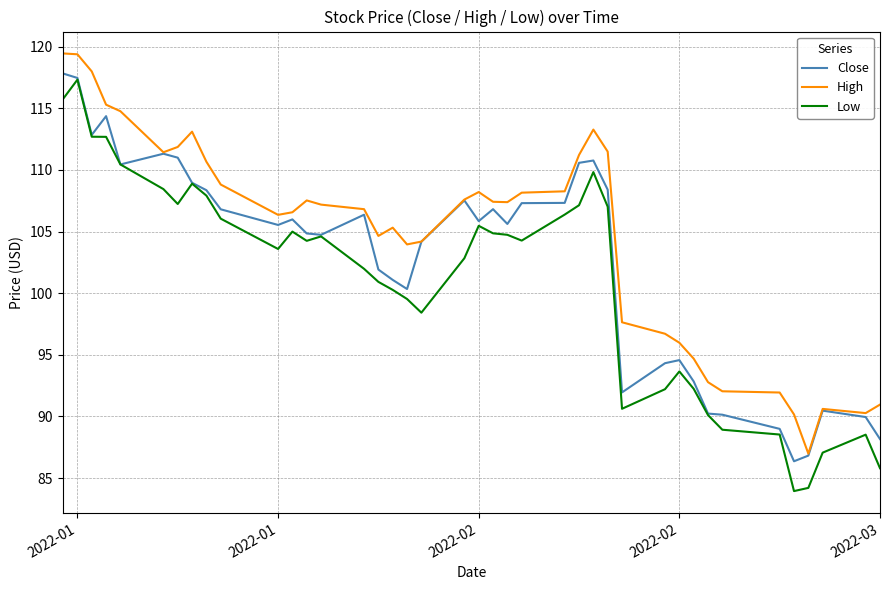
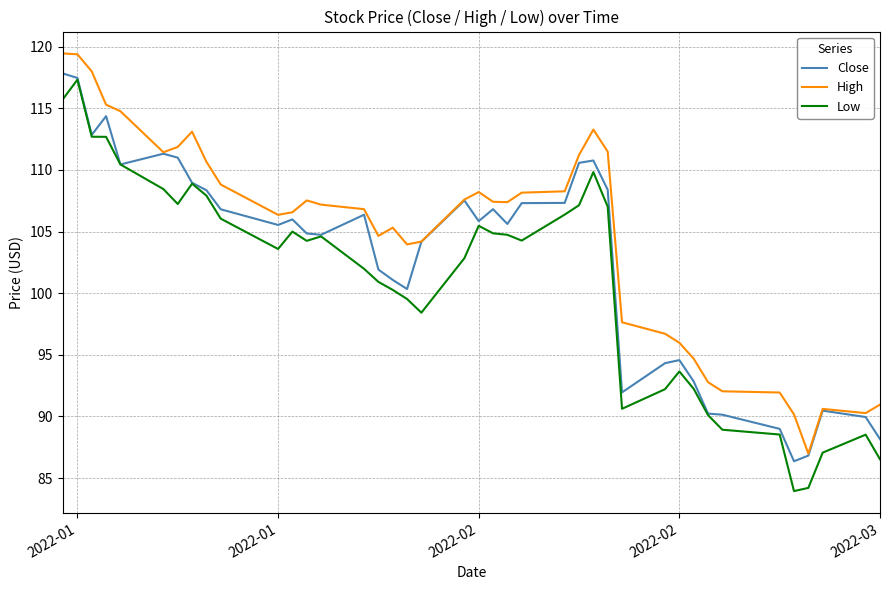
Low, 2022-03: 85.8 -> 86.5
